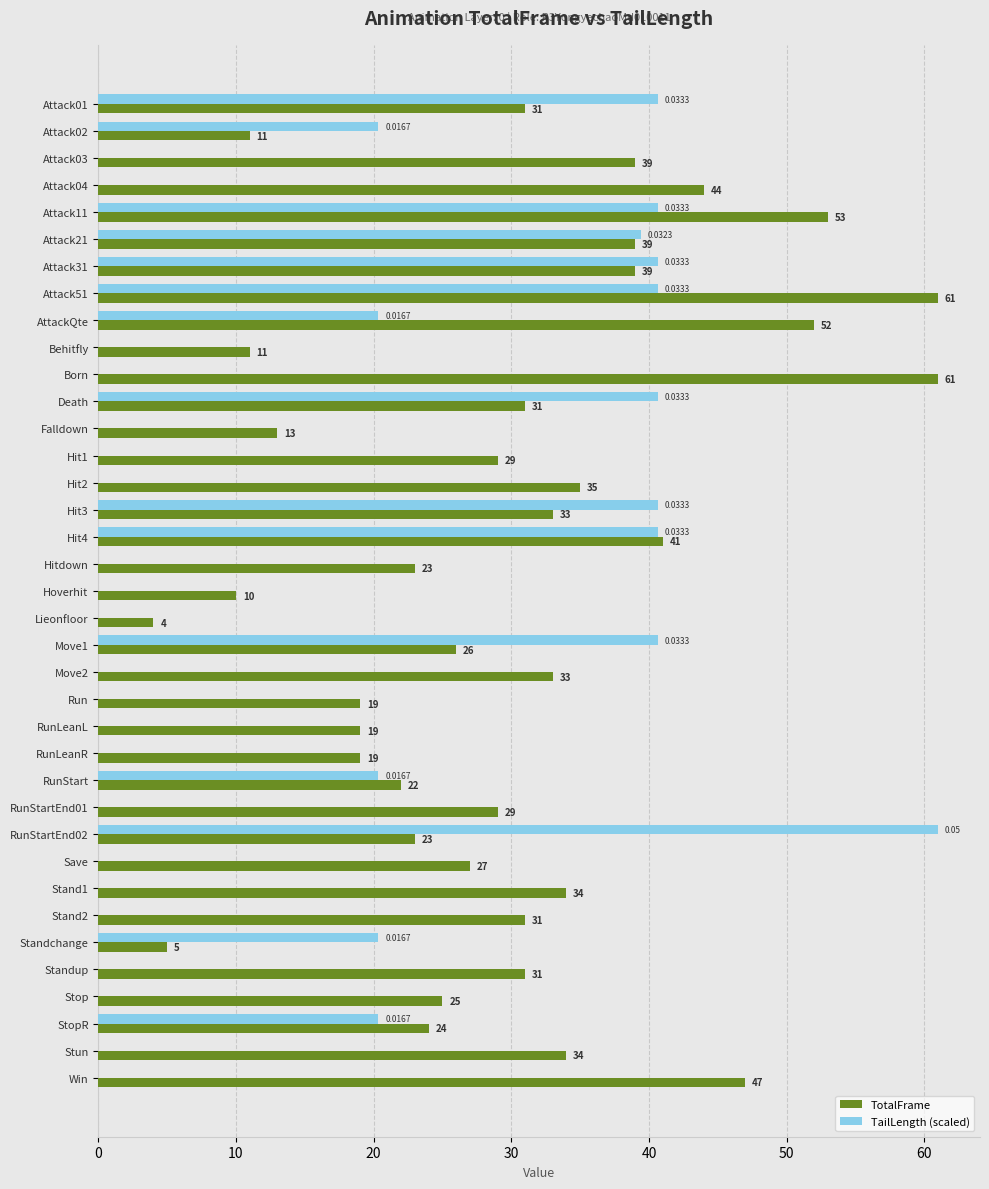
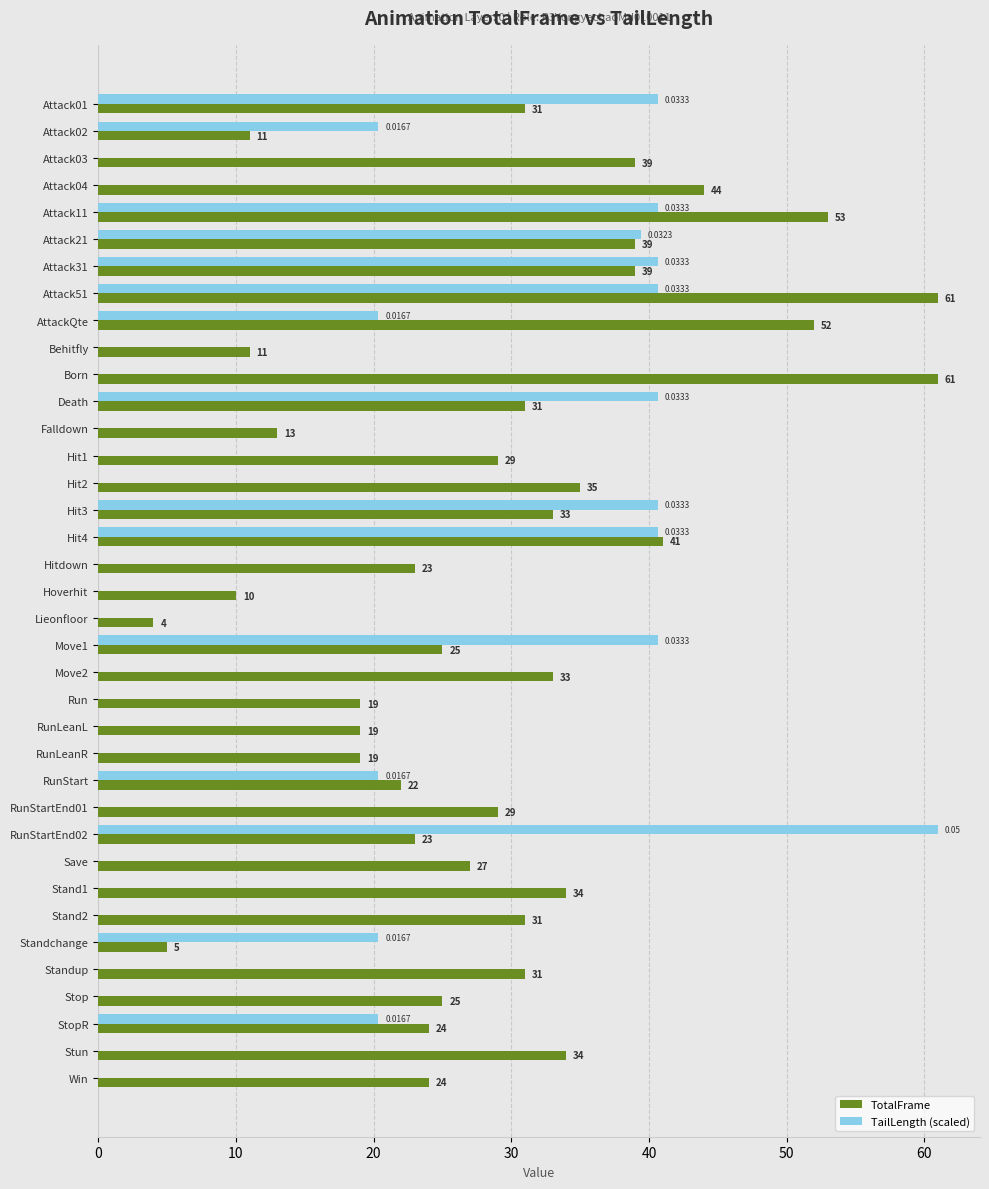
TotalFrame, Move1: 26 -> 25
TotalFrame, Win: 47 -> 24
